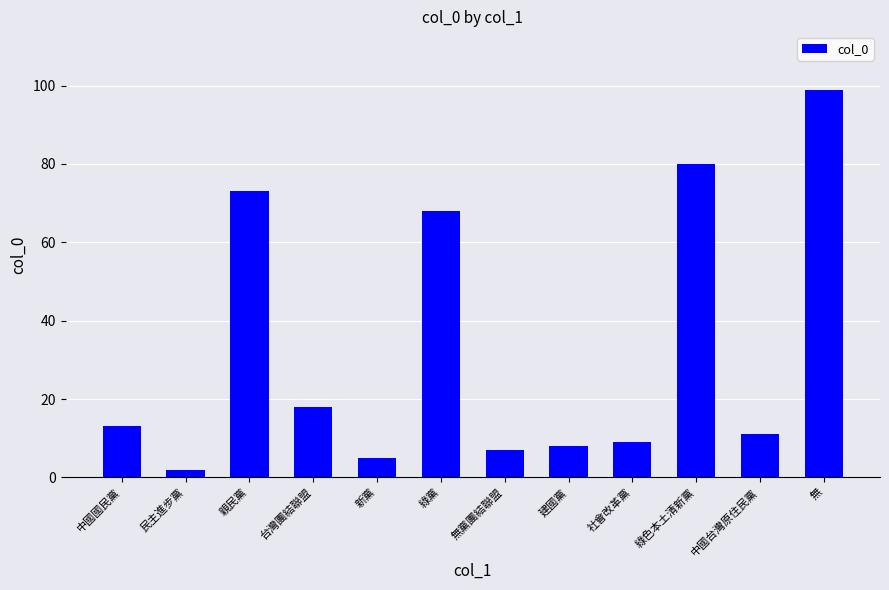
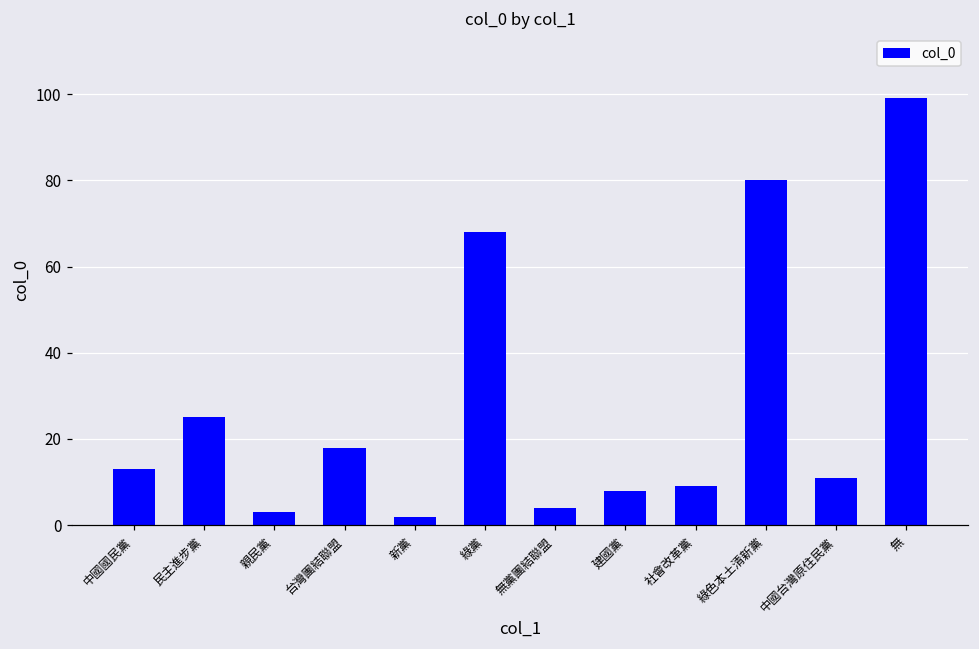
民主進步黨: 2 -> 25
親民黨: 73 -> 3
新黨: 5 -> 2
無黨團結聯盟: 7 -> 4
